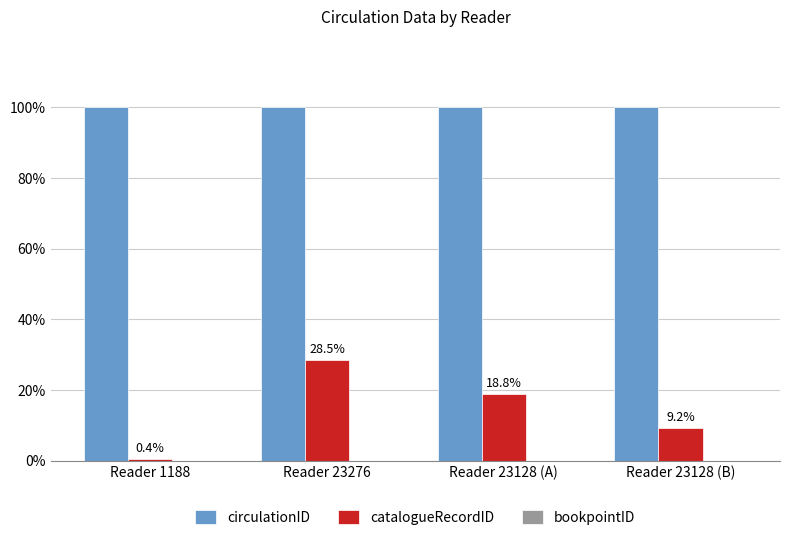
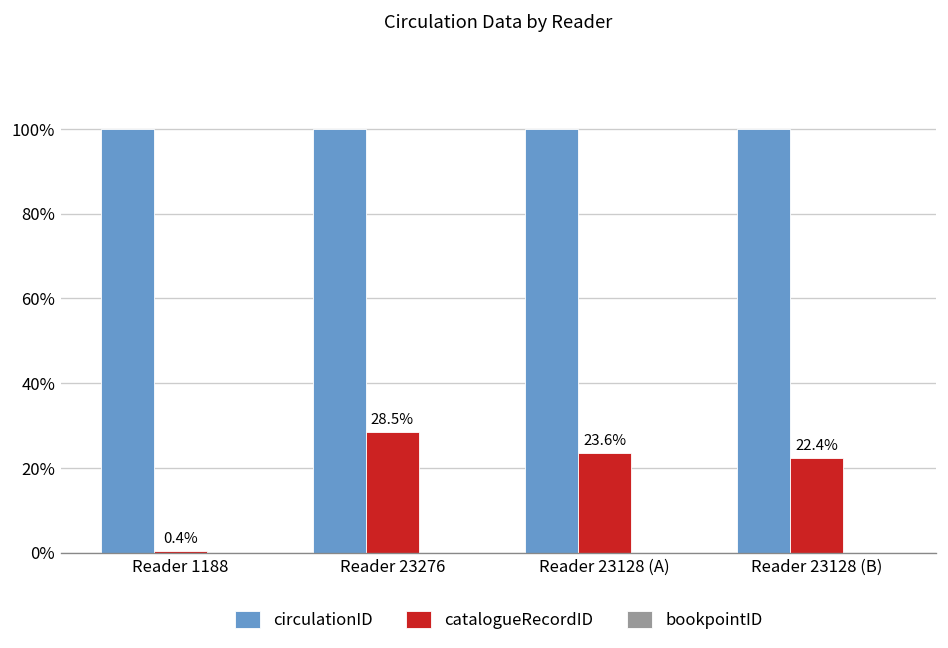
catalogueRecordID, Reader 23128 (A): 18.8% -> 23.6%
catalogueRecordID, Reader 23128 (B): 9.2% -> 22.4%
